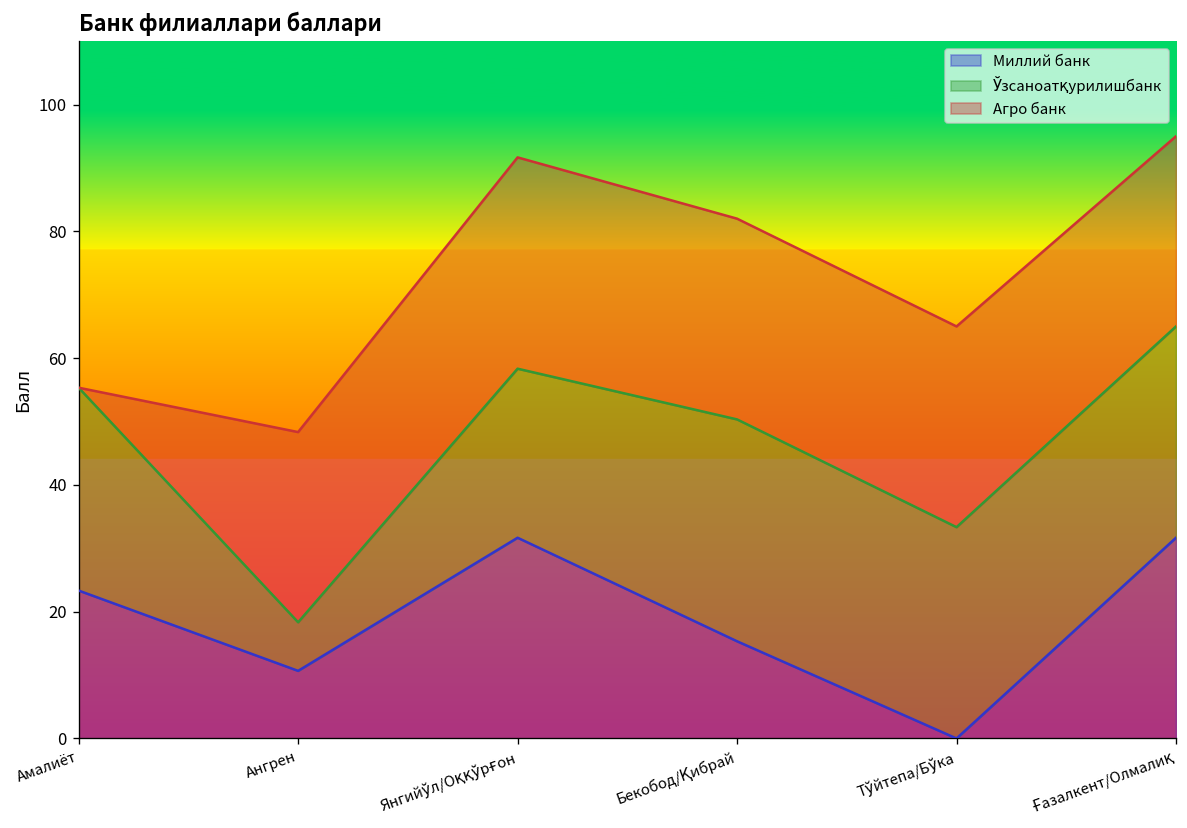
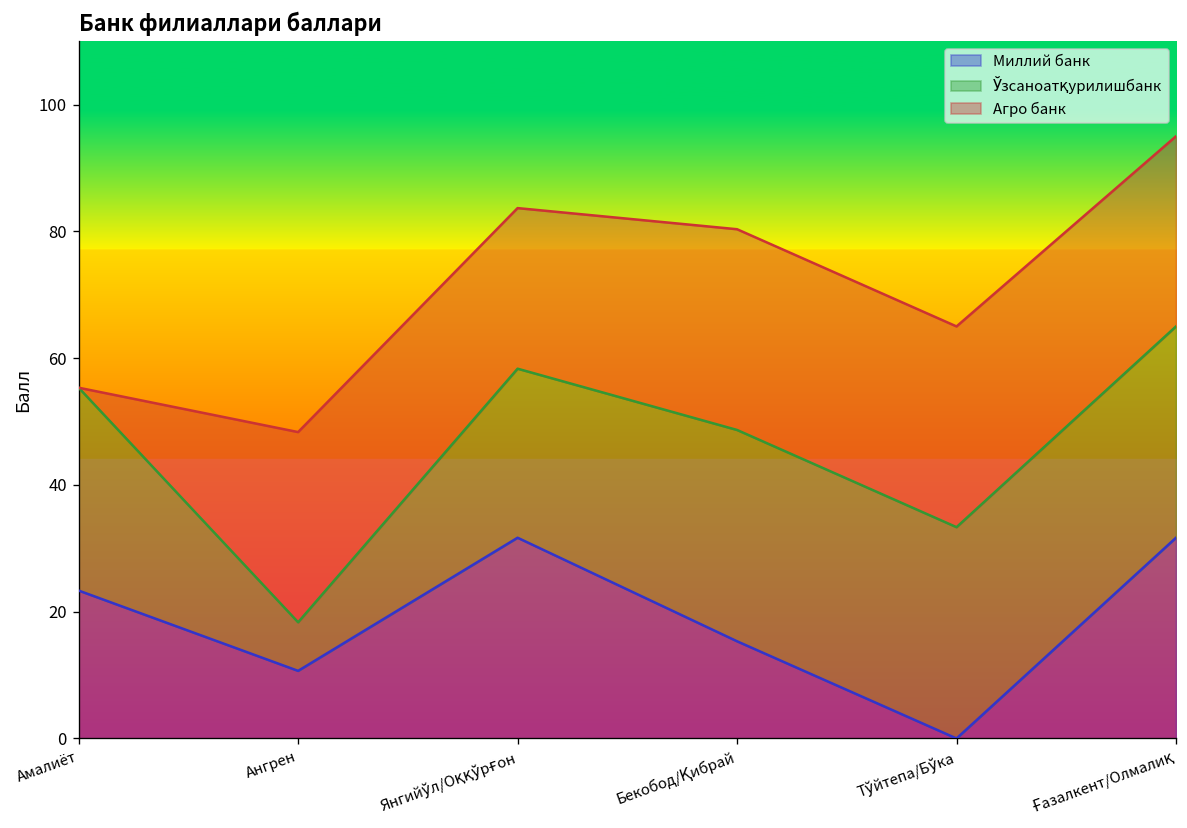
Агро банк, Янгийўл/Оққўрғон: 33 -> 25
Ўзсаноатқурилишбанк, Бекобод/Қибрай: 35 -> 33
